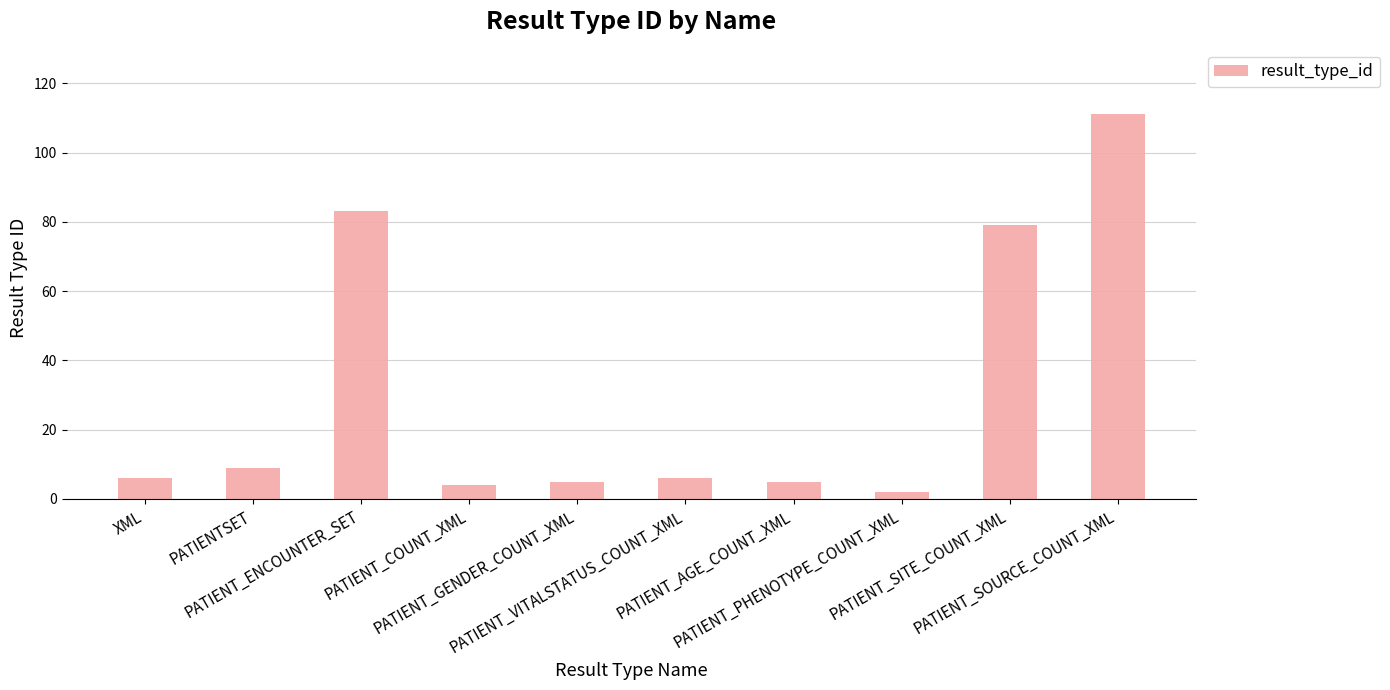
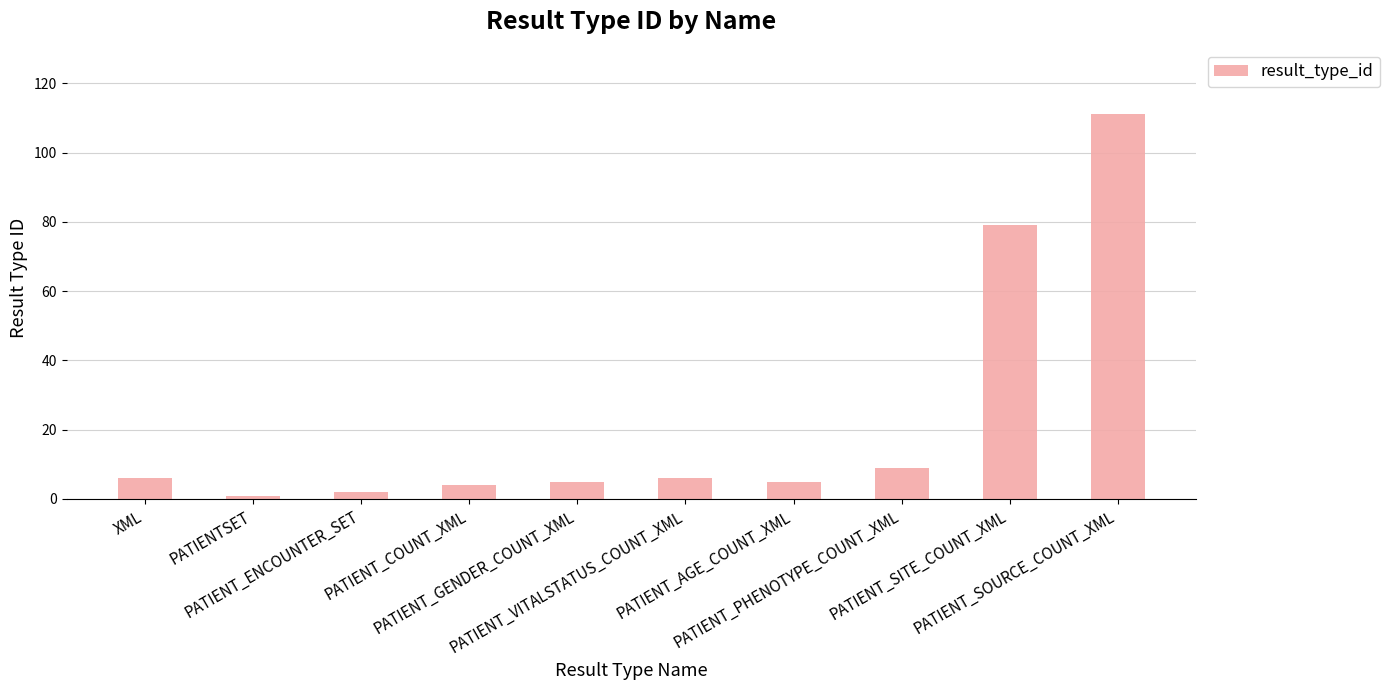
PATIENTSET: 9 -> 1
PATIENT_ENCOUNTER_SET: 83 -> 2
PATIENT_PHENOTYPE_COUNT_XML: 2 -> 9
